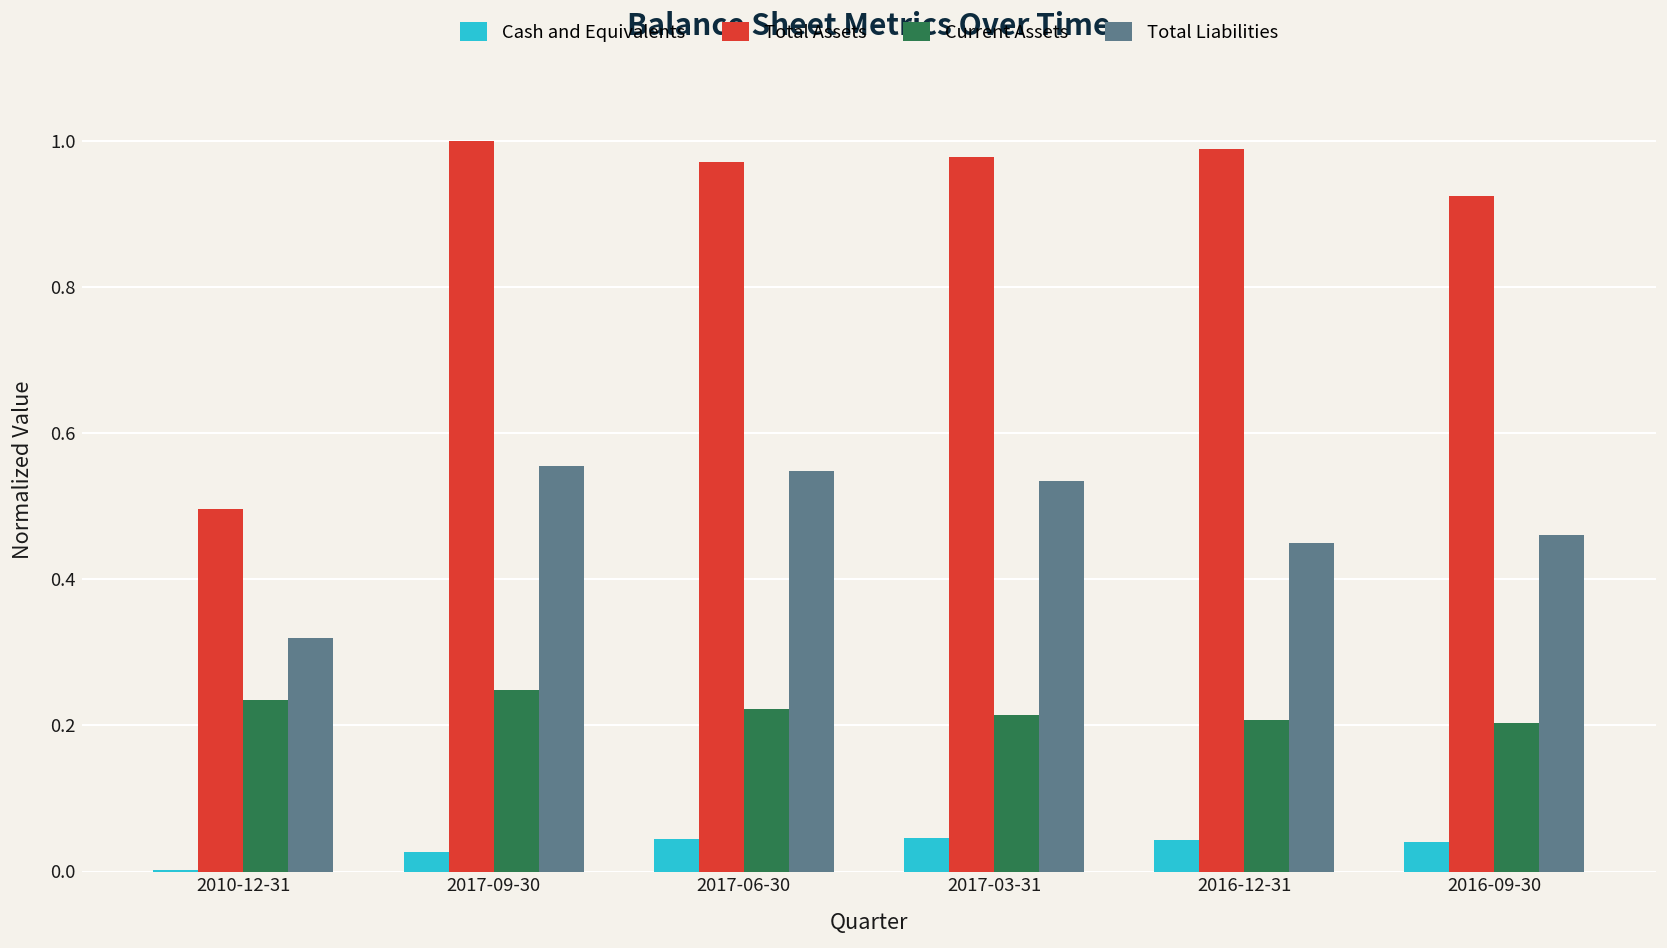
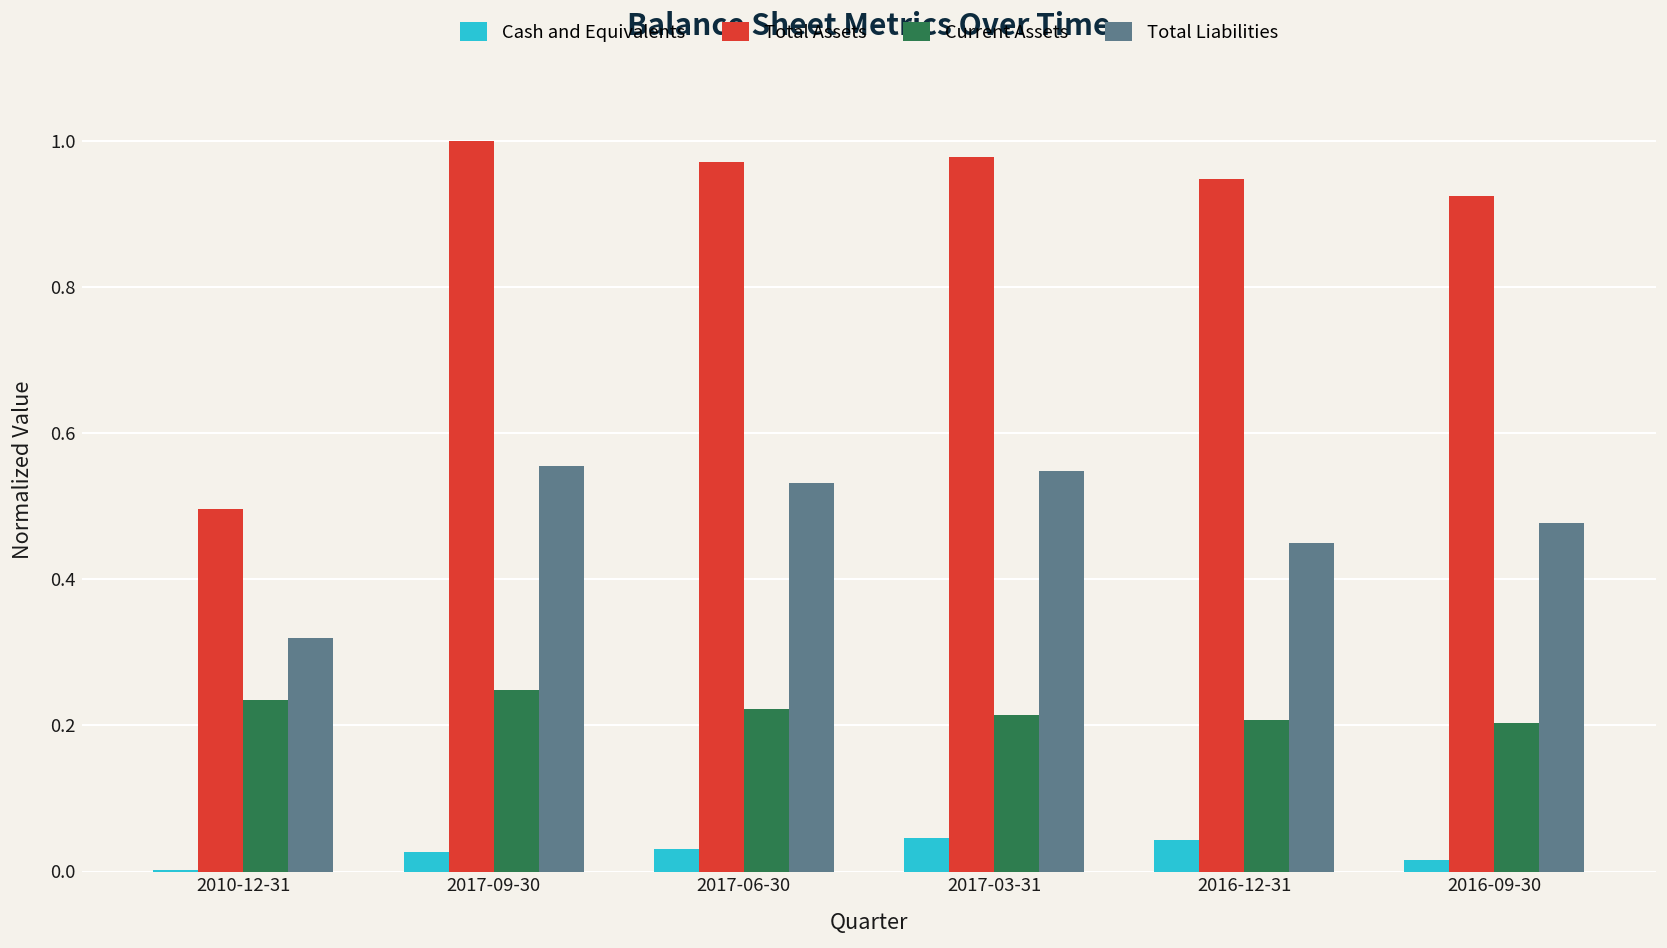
Cash and Equivalents, 2017-06-30: 0.04 -> 0.03
Total Liabilities, 2017-06-30: 0.55 -> 0.53
Total Liabilities, 2017-03-31: 0.53 -> 0.55
Total Assets, 2016-12-31: 0.99 -> 0.95
Cash and Equivalents, 2016-09-30: 0.04 -> 0.02
Total Liabilities, 2016-09-30: 0.46 -> 0.48
